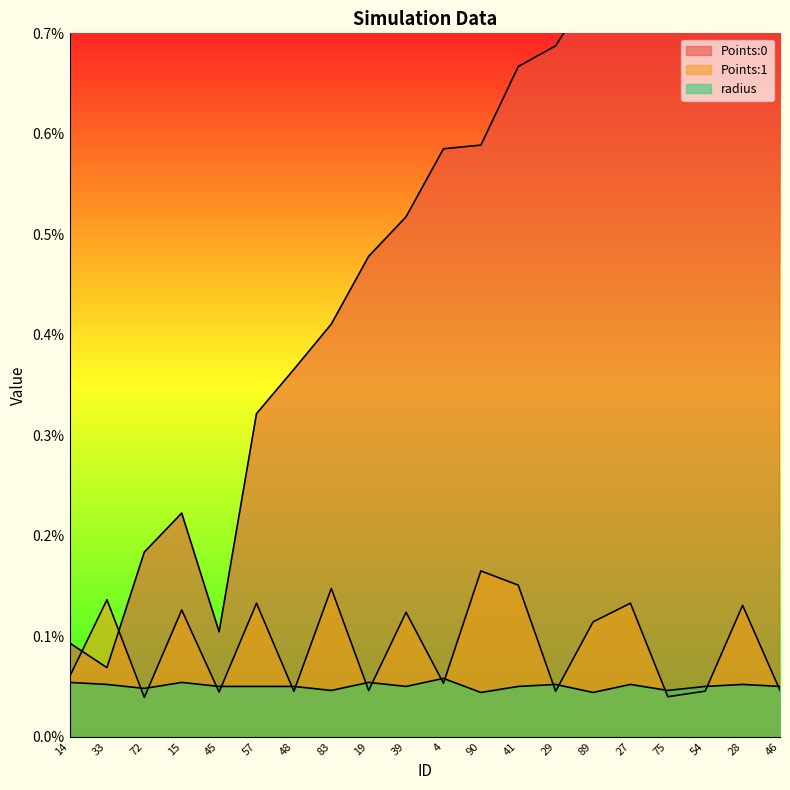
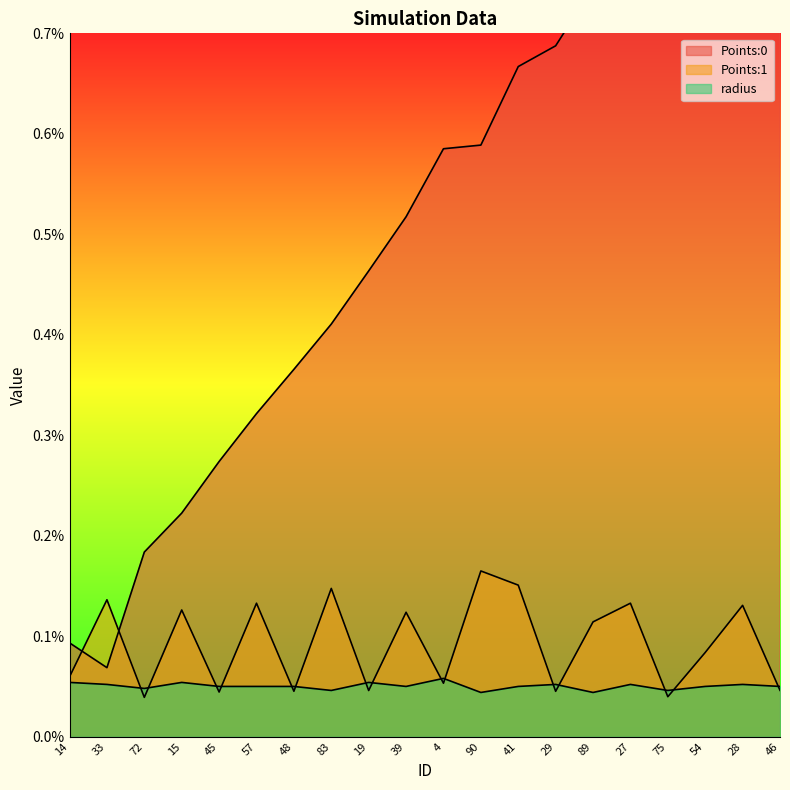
Points:0, 45: 0.104% -> 0.274%
Points:0, 19: 0.478% -> 0.464%
Points:1, 54: 0.045% -> 0.084%
